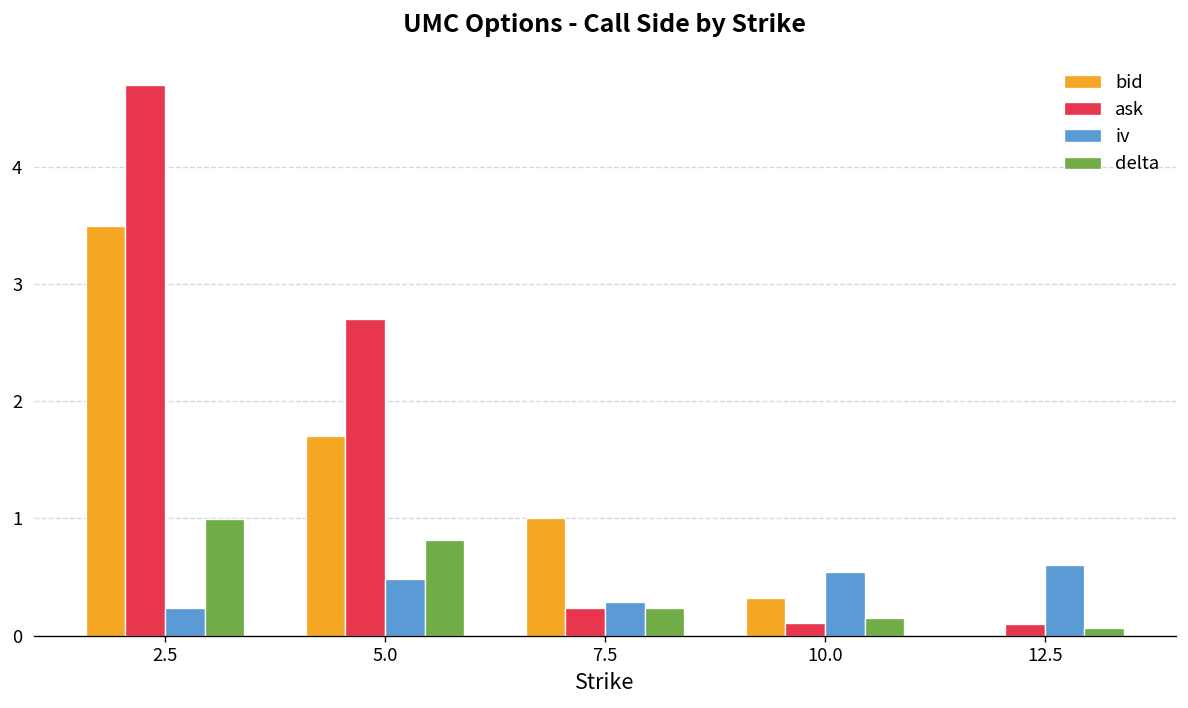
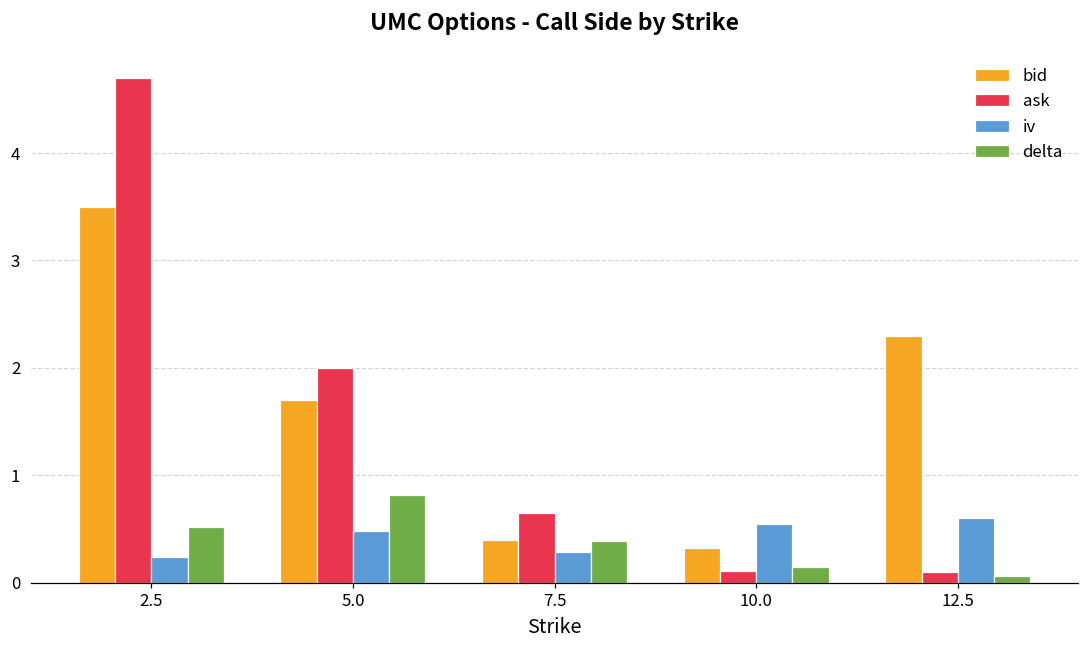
delta, 2.5: 1.0 -> 0.5
ask, 5.0: 2.7 -> 2.0
bid, 7.5: 1.0 -> 0.4
ask, 7.5: 0.2 -> 0.7
delta, 7.5: 0.2 -> 0.4
bid, 12.5: 0.0 -> 2.3
